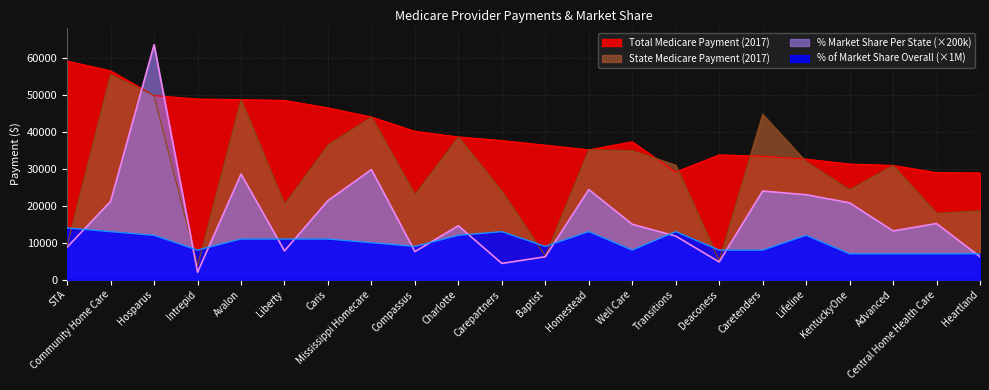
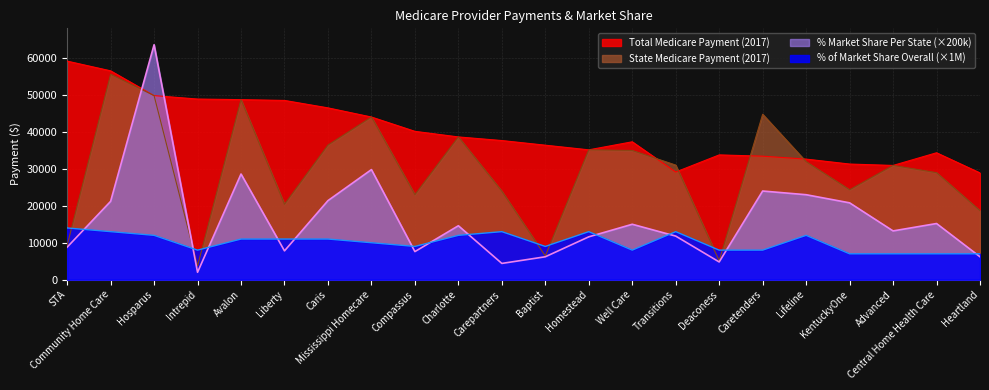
% Market Share Per State (×200k), Homestead: 24000 -> 12000
Total Medicare Payment (2017), Central Home Health Care: 29000 -> 34000
State Medicare Payment (2017), Central Home Health Care: 18000 -> 29000
